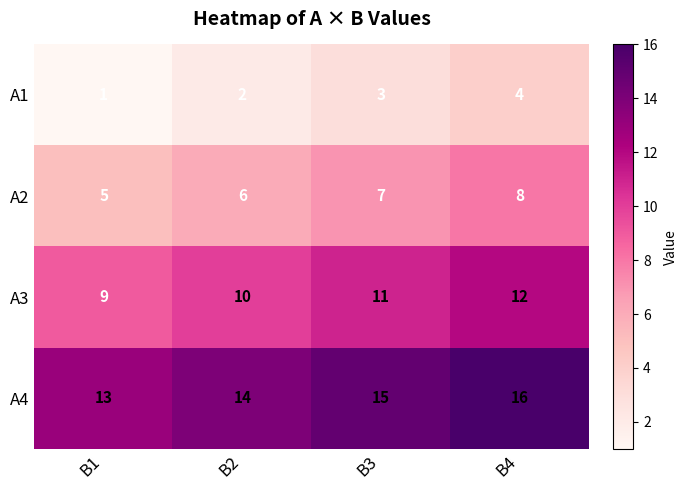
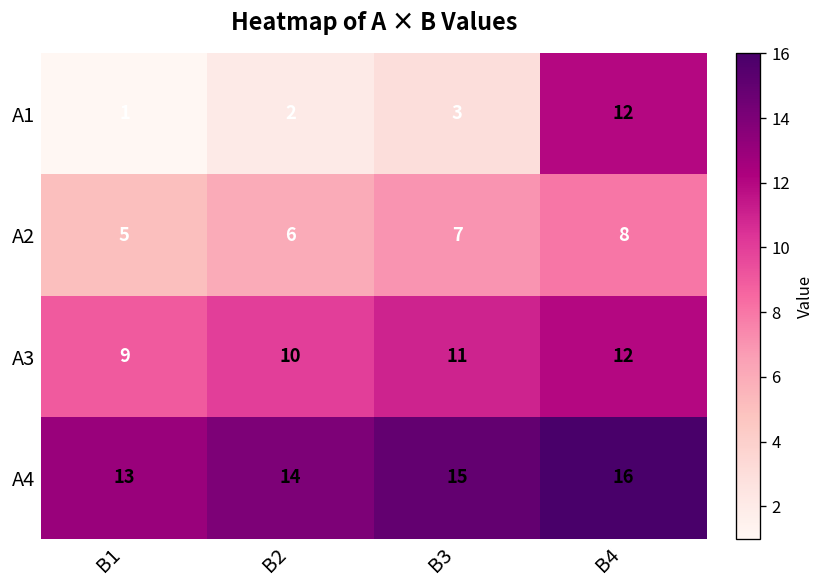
A1, B4: 4 -> 12
